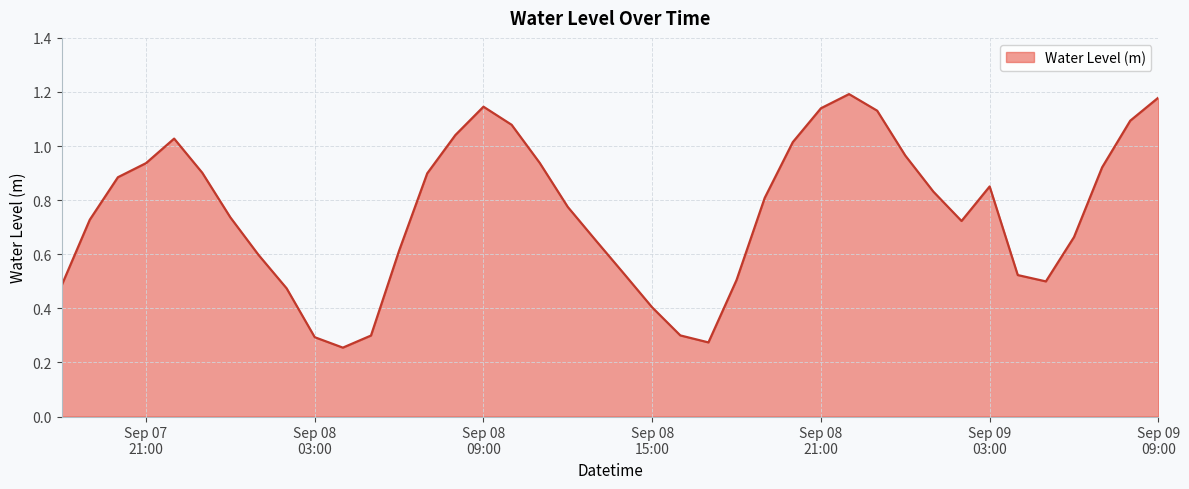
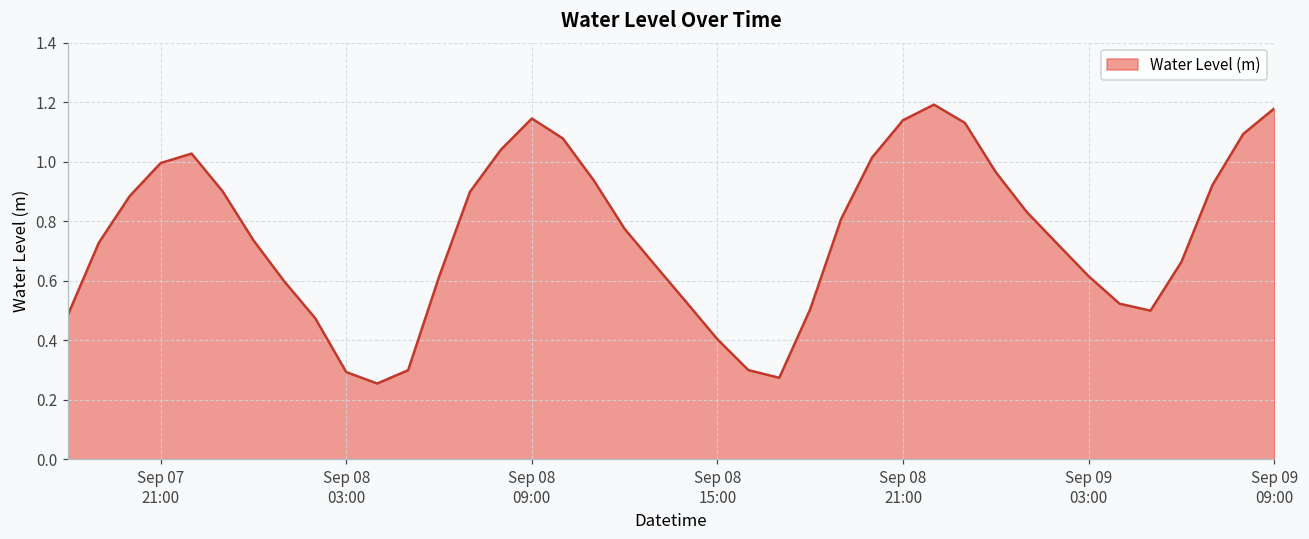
Sep 07 21:00: 0.94 -> 1.00
Sep 09 03:00: 0.85 -> 0.62
